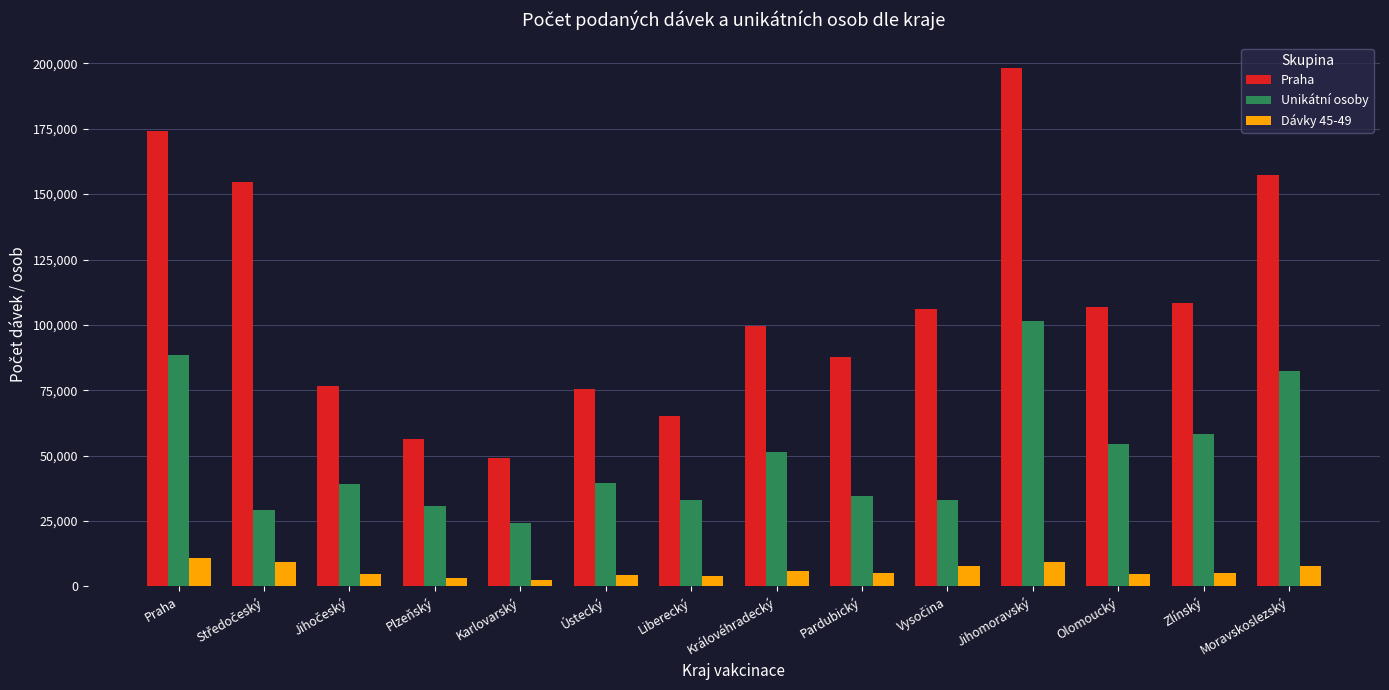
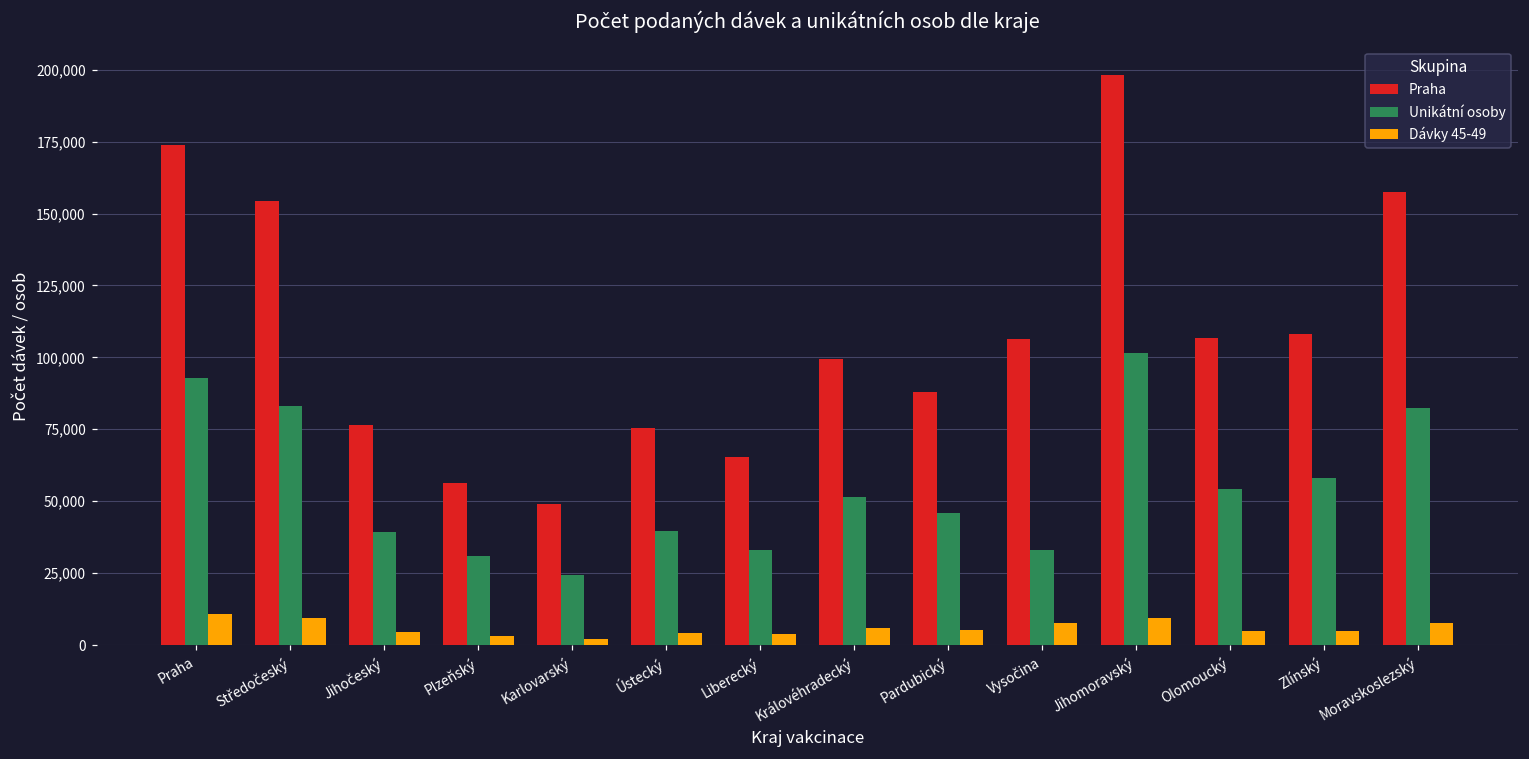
Unikátní osoby, Praha: 89,000 -> 93,000
Unikátní osoby, Středočeský: 29,000 -> 83,000
Unikátní osoby, Pardubický: 35,000 -> 46,000
